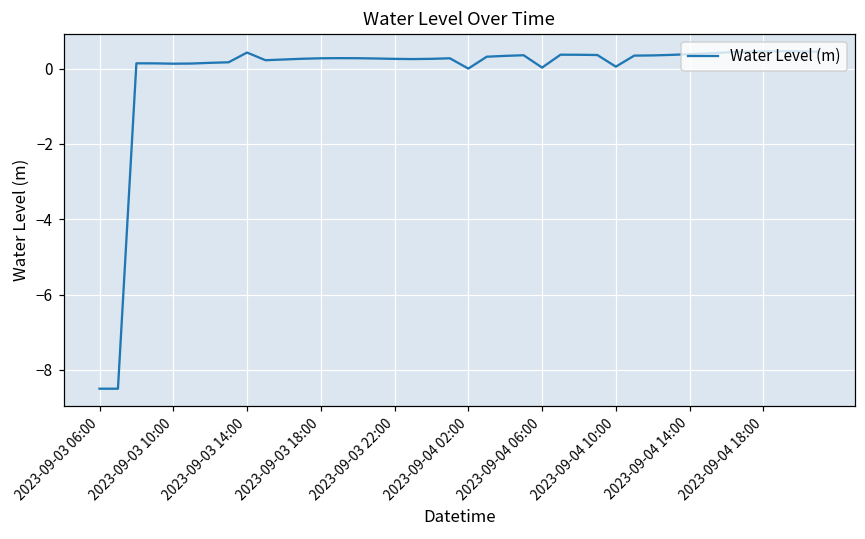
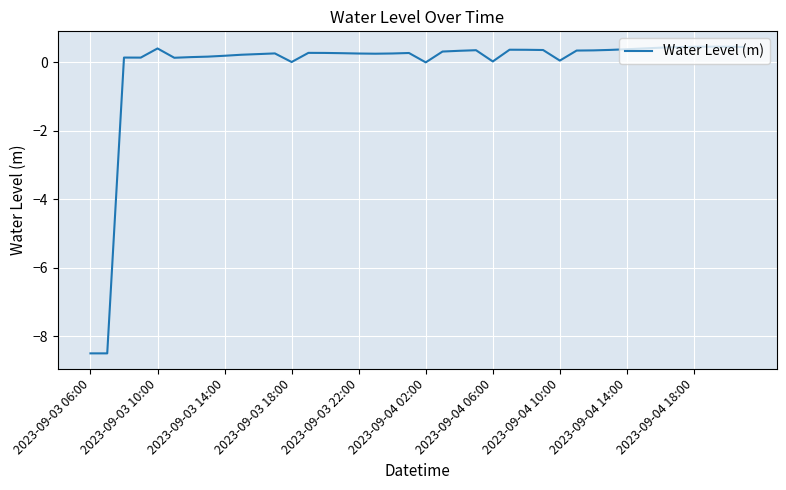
2023-09-03 10:00: 0.1 -> 0.4
2023-09-03 14:00: 0.4 -> 0.2
2023-09-03 18:00: 0.3 -> 0.0
